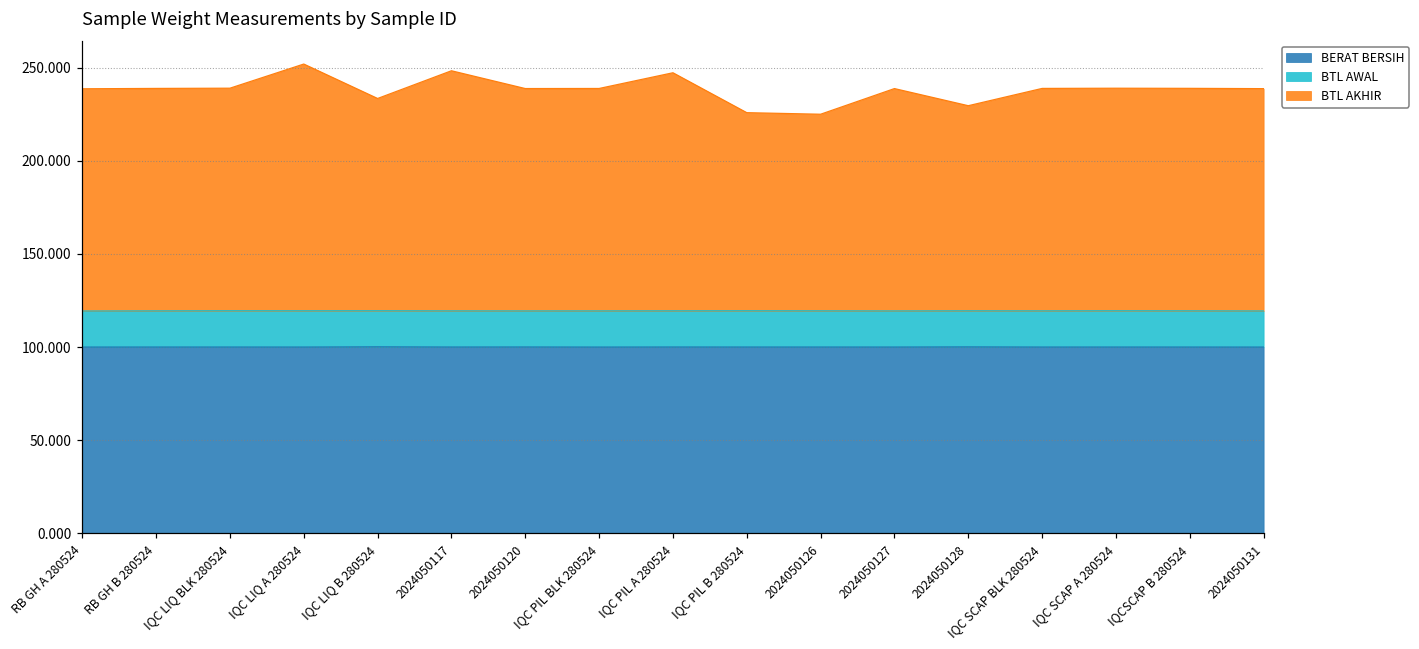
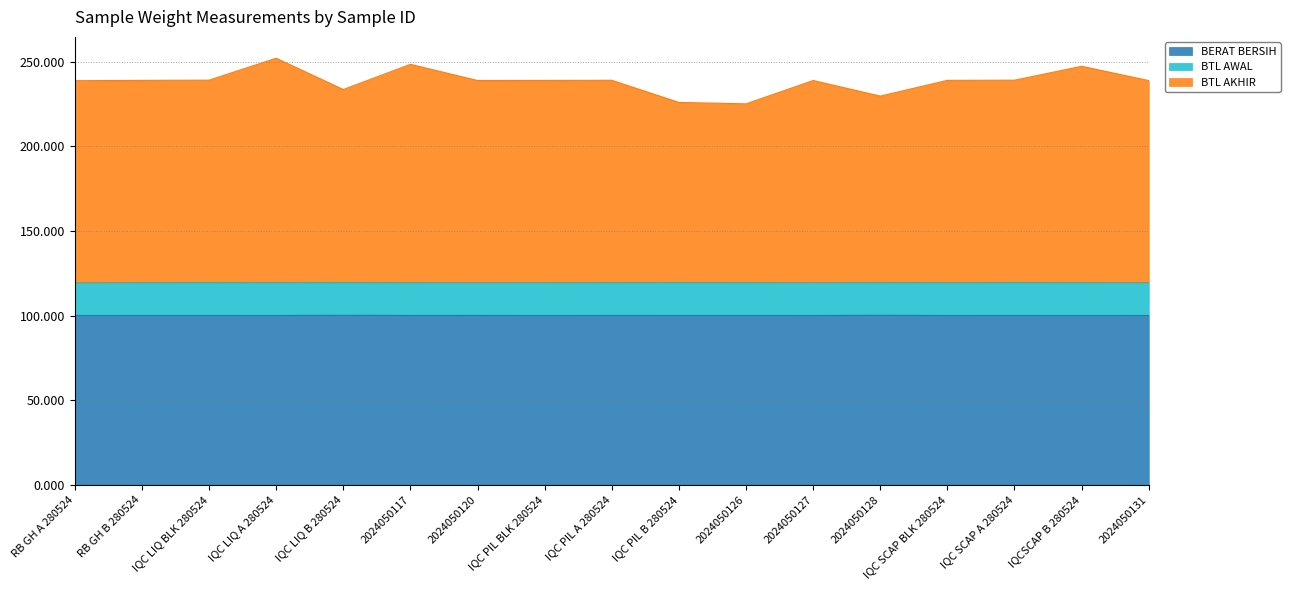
BTL AKHIR, IQC PIL A 280524: 128 -> 119
BTL AKHIR, IQCSCAP B 280524: 119 -> 128
